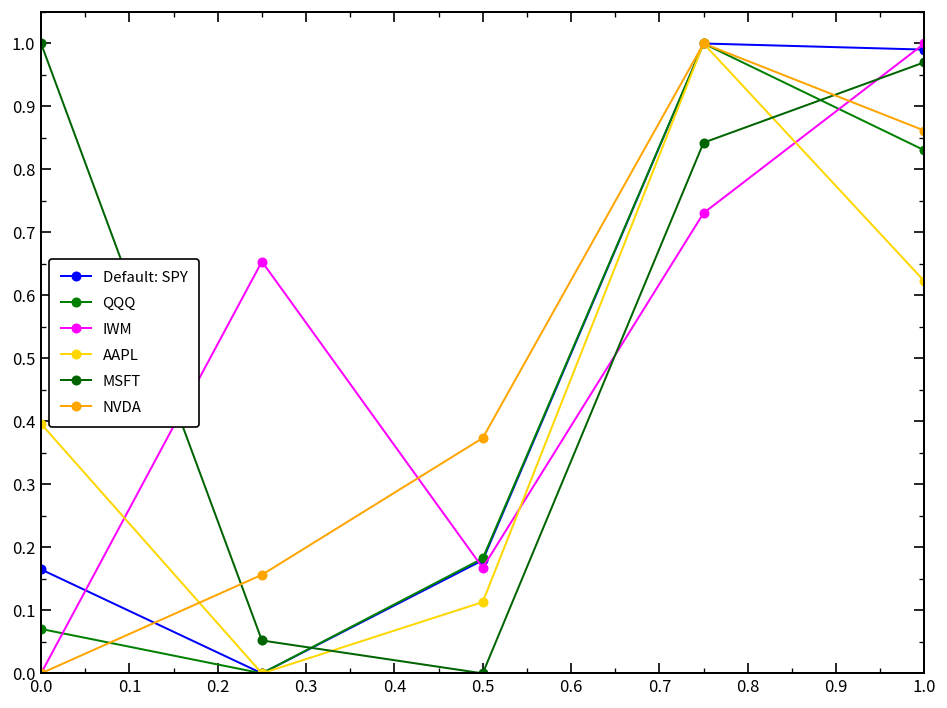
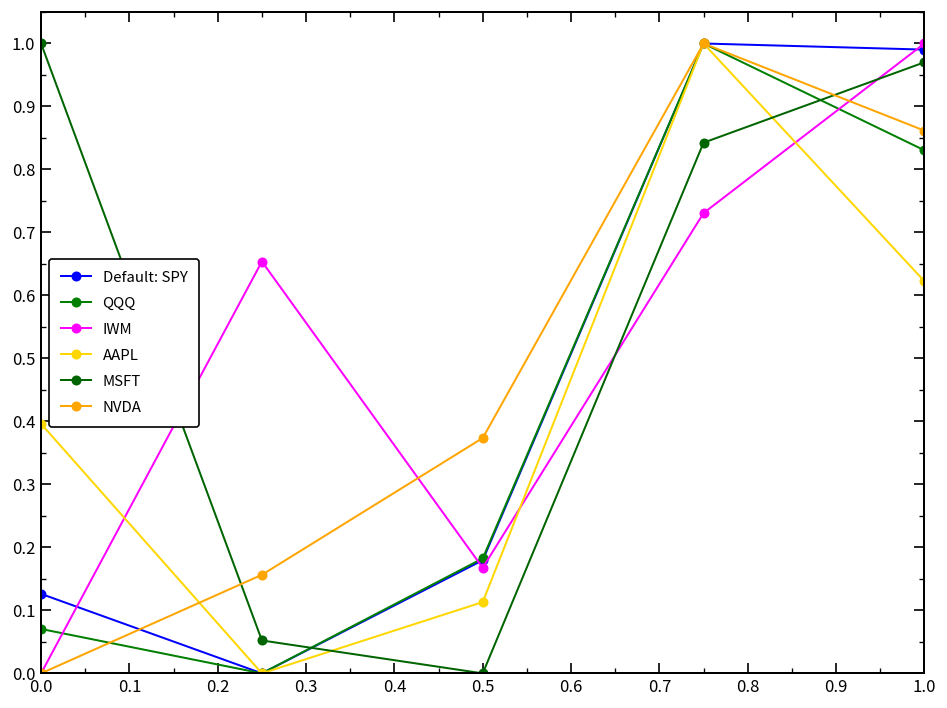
Default: SPY, 0.0: 0.17 -> 0.13
